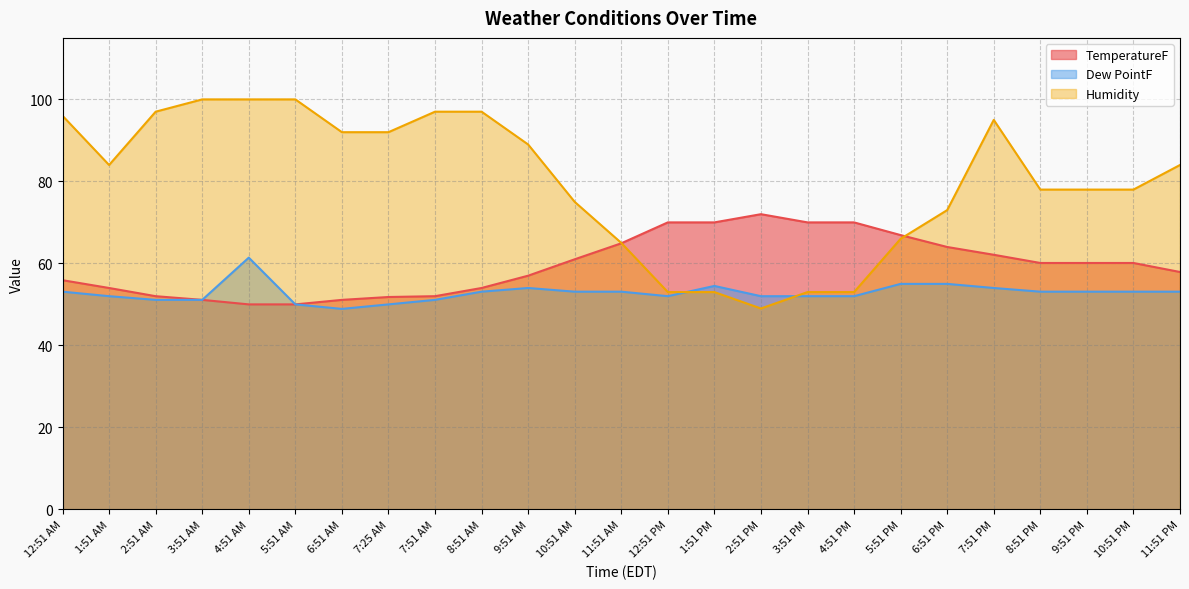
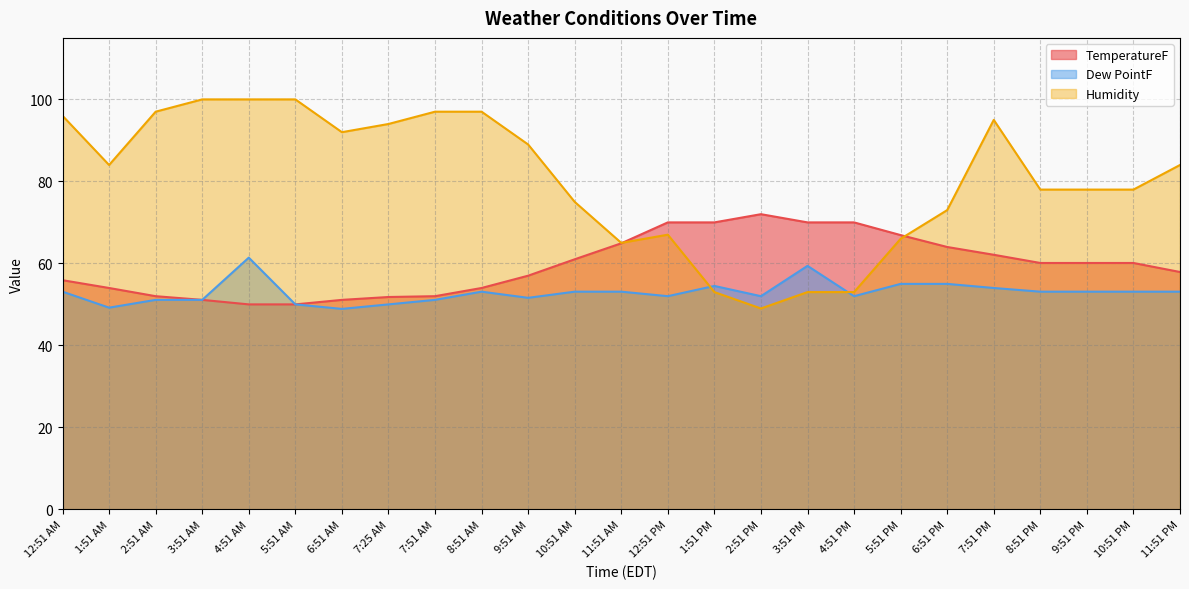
Dew PointF, 1:51 AM: 52 -> 49
Humidity, 7:25 AM: 92 -> 94
Dew PointF, 9:51 AM: 54 -> 52
Humidity, 12:51 PM: 53 -> 67
Dew PointF, 3:51 PM: 52 -> 59
